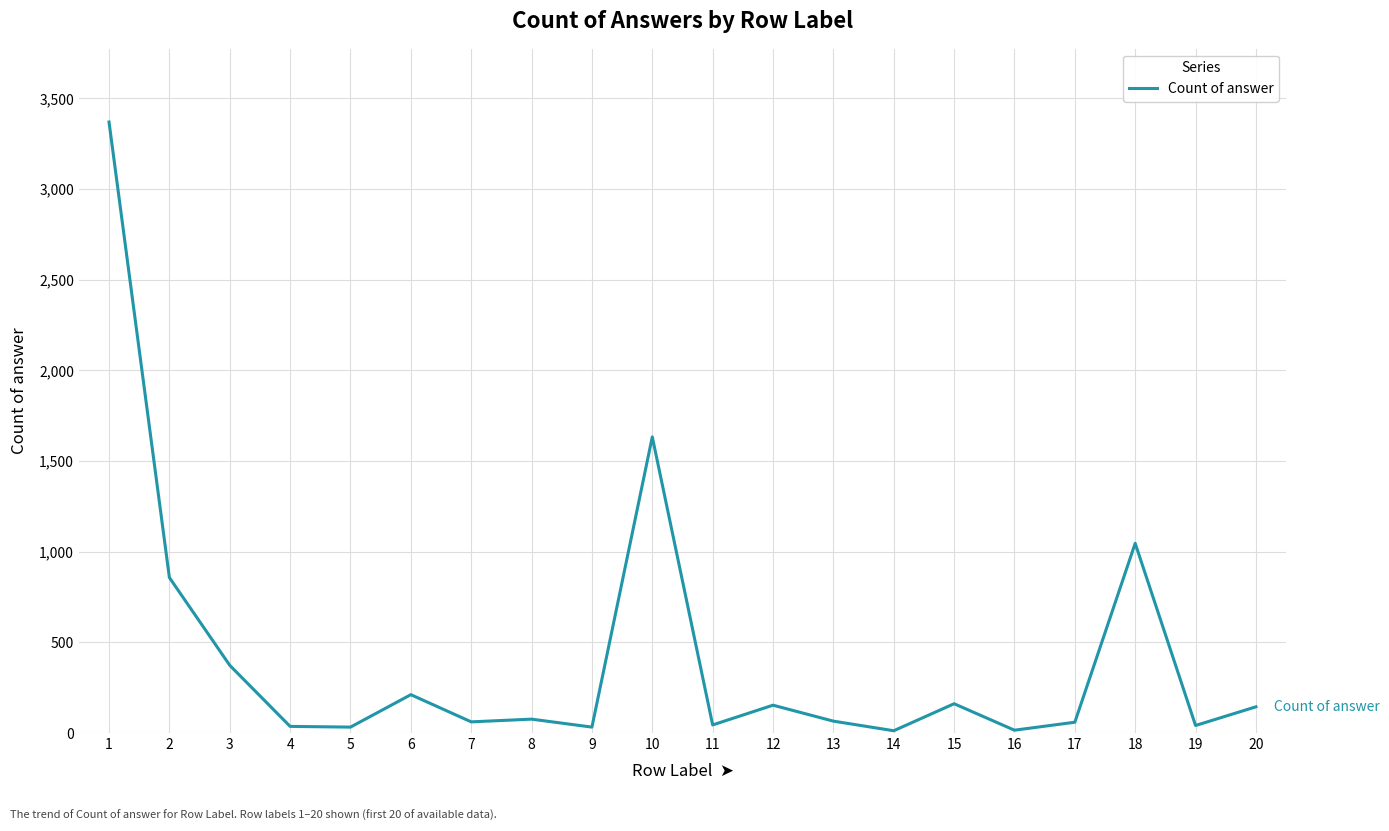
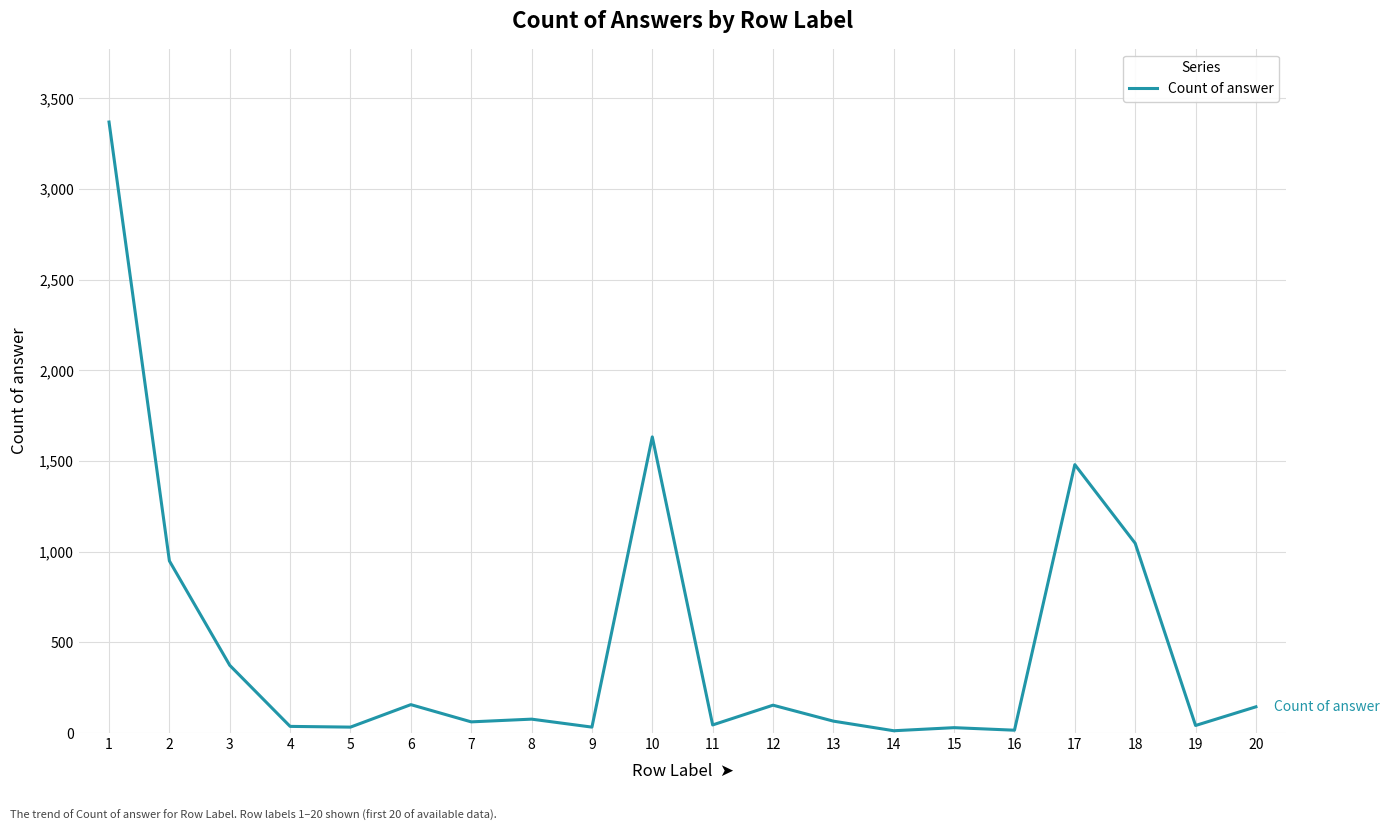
2: 860 -> 950
6: 210 -> 160
15: 160 -> 30
17: 60 -> 1,480
